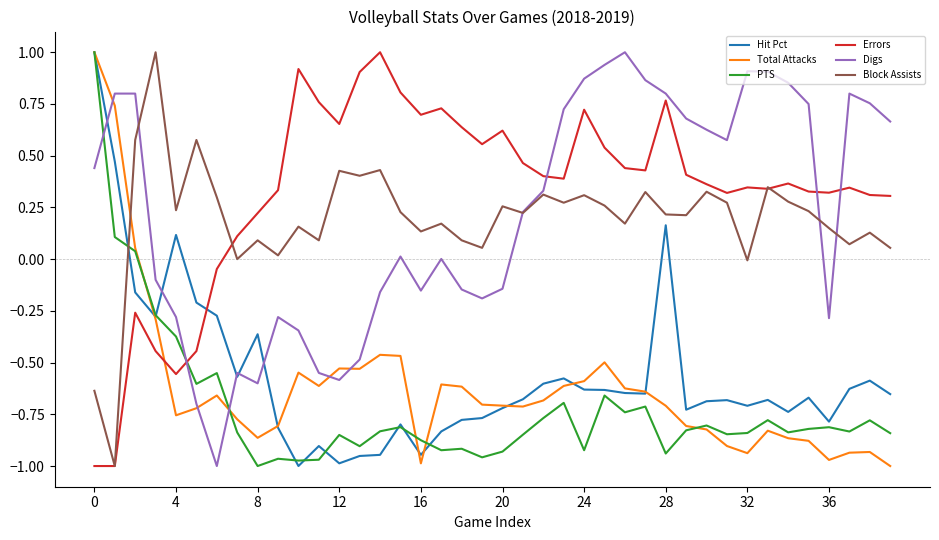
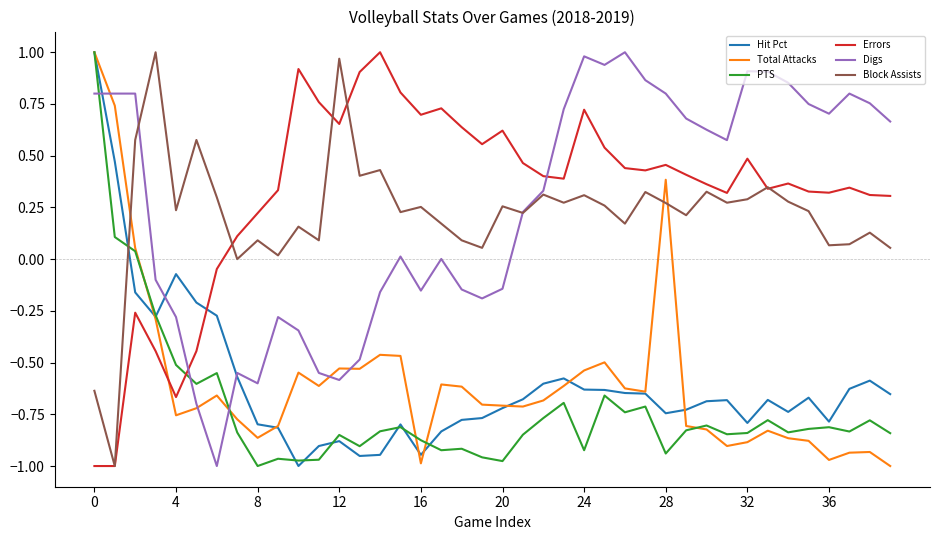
Digs, 0: 0.44 -> 0.80
Hit Pct, 4: 0.12 -> -0.07
PTS, 4: -0.37 -> -0.51
Errors, 4: -0.56 -> -0.67
Hit Pct, 8: -0.36 -> -0.80
Hit Pct, 12: -0.99 -> -0.88
Block Assists, 12: 0.43 -> 0.97
Block Assists, 16: 0.13 -> 0.25
PTS, 20: -0.93 -> -0.98
Total Attacks, 24: -0.59 -> -0.54
Digs, 24: 0.87 -> 0.98
Hit Pct, 28: 0.16 -> -0.74
Total Attacks, 28: -0.71 -> 0.38
Errors, 28: 0.77 -> 0.46
Block Assists, 28: 0.22 -> 0.27
Hit Pct, 32: -0.71 -> -0.79
Total Attacks, 32: -0.94 -> -0.88
Errors, 32: 0.35 -> 0.49
Block Assists, 32: -0.01 -> 0.29
Digs, 36: -0.29 -> 0.70
Block Assists, 36: 0.15 -> 0.07
